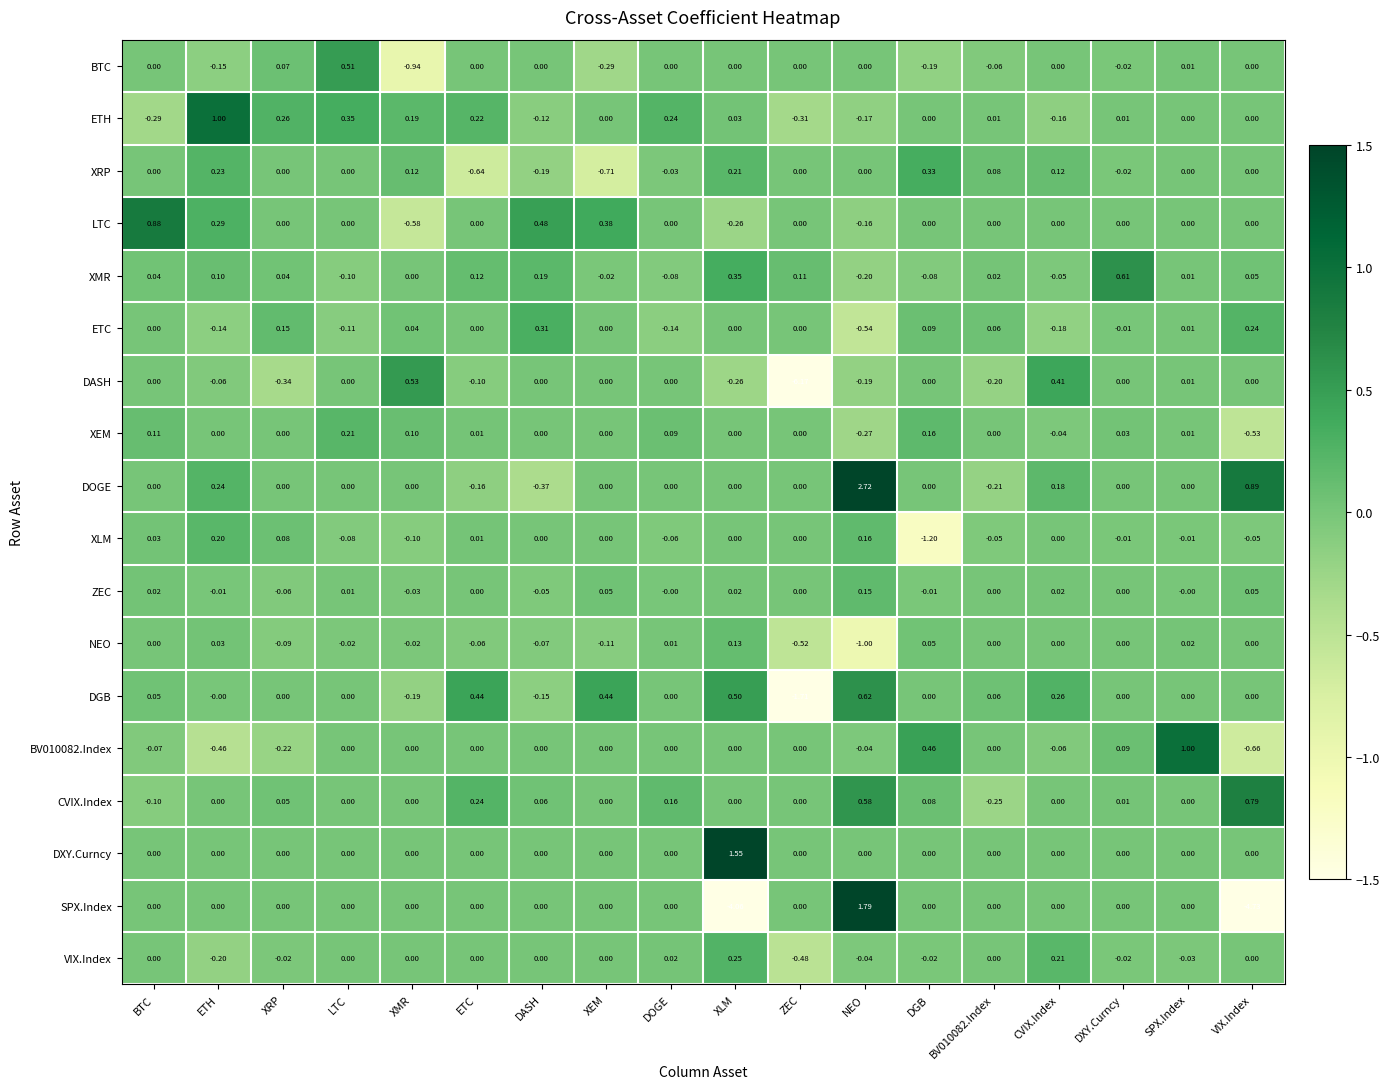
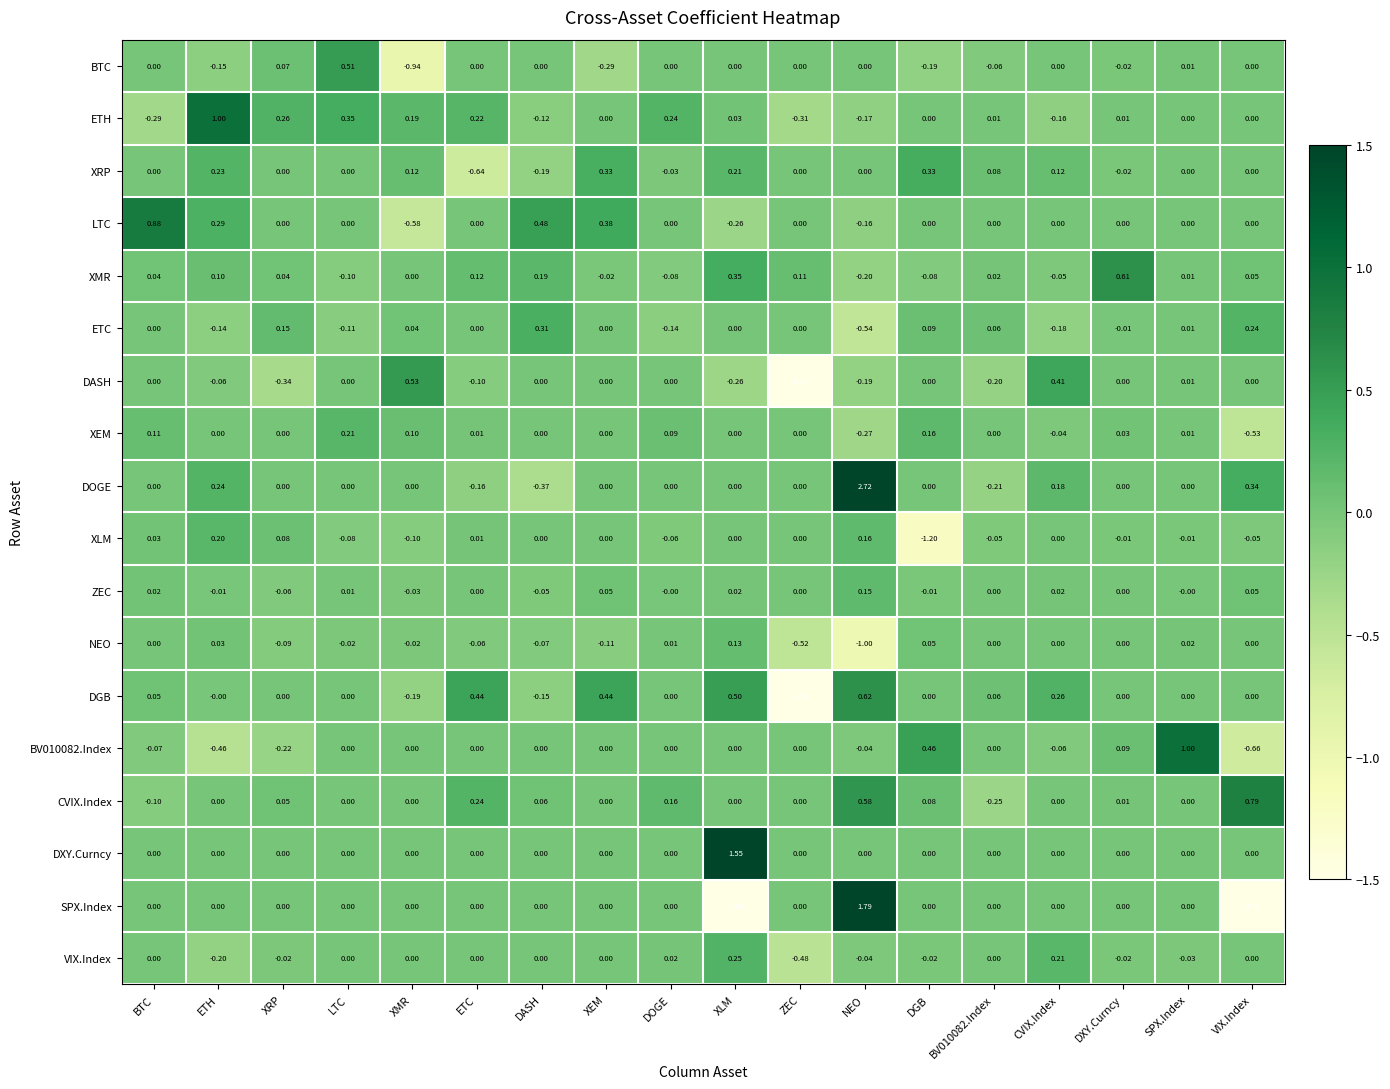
XRP, XEM: -0.71 -> 0.33
DOGE, VIX.Index: 0.89 -> 0.34
